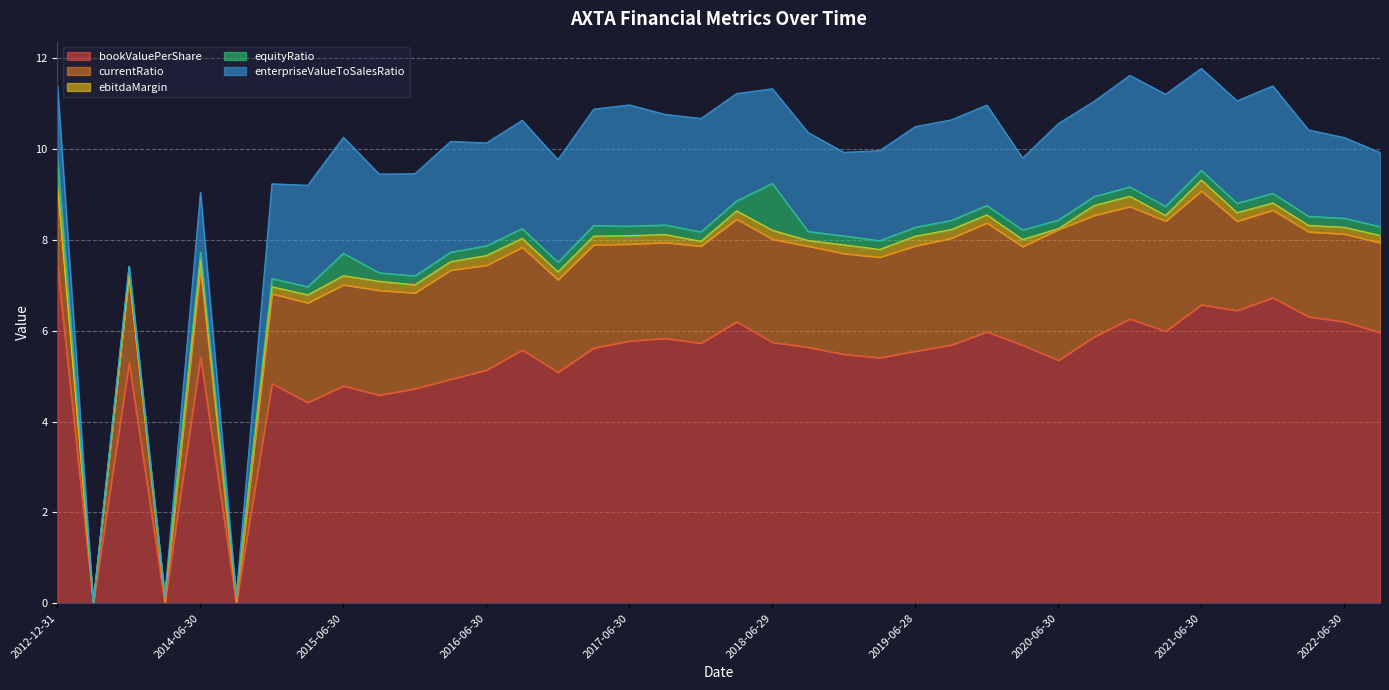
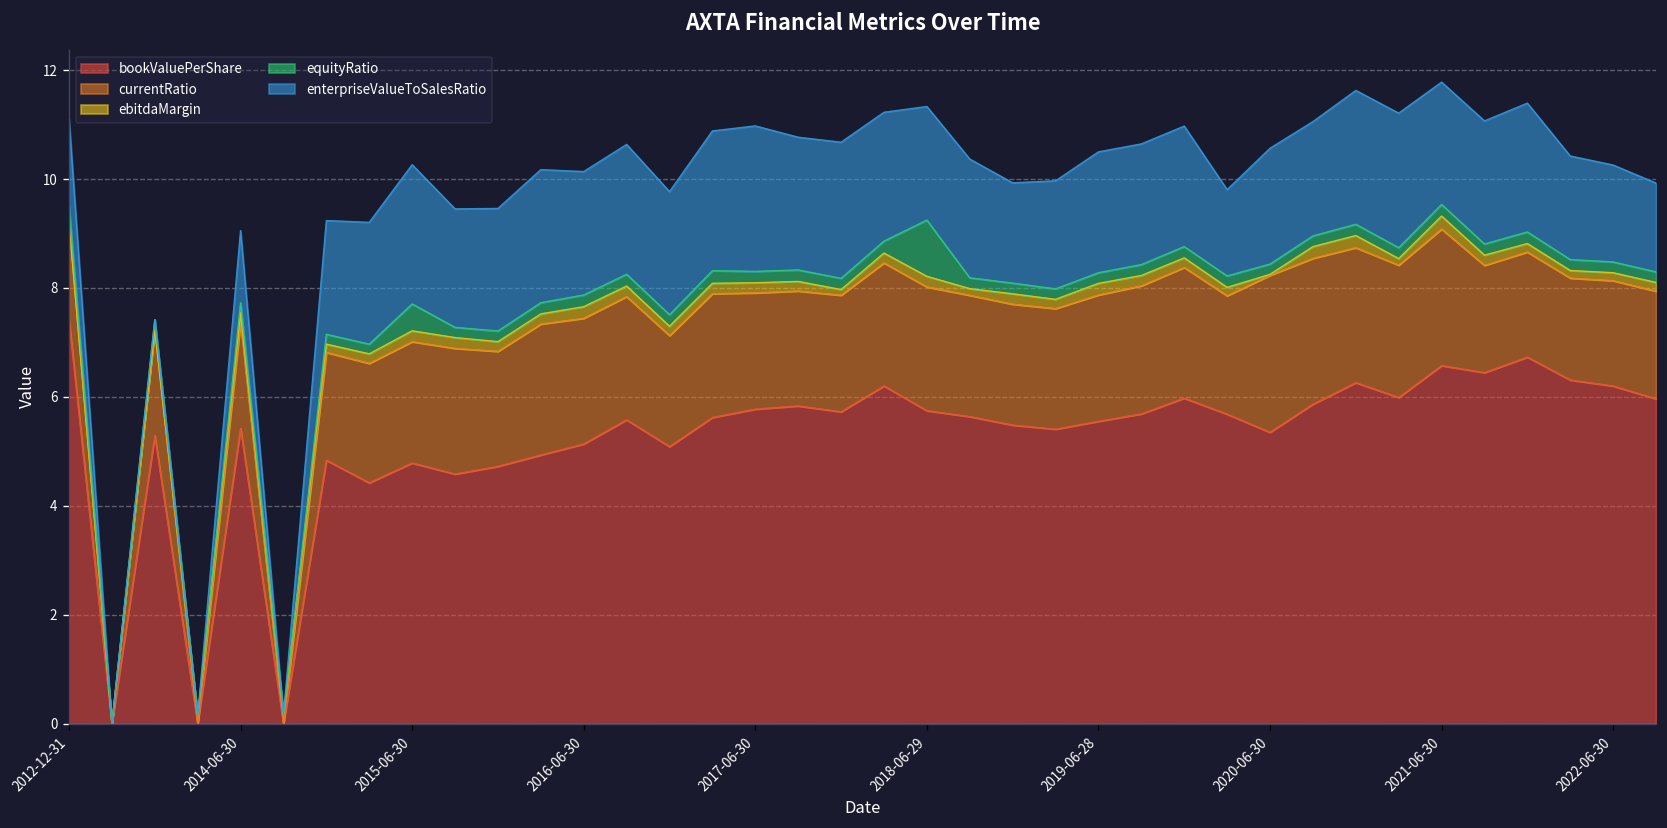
equityRatio, 2012-12-31: 0.6 -> 0.3
